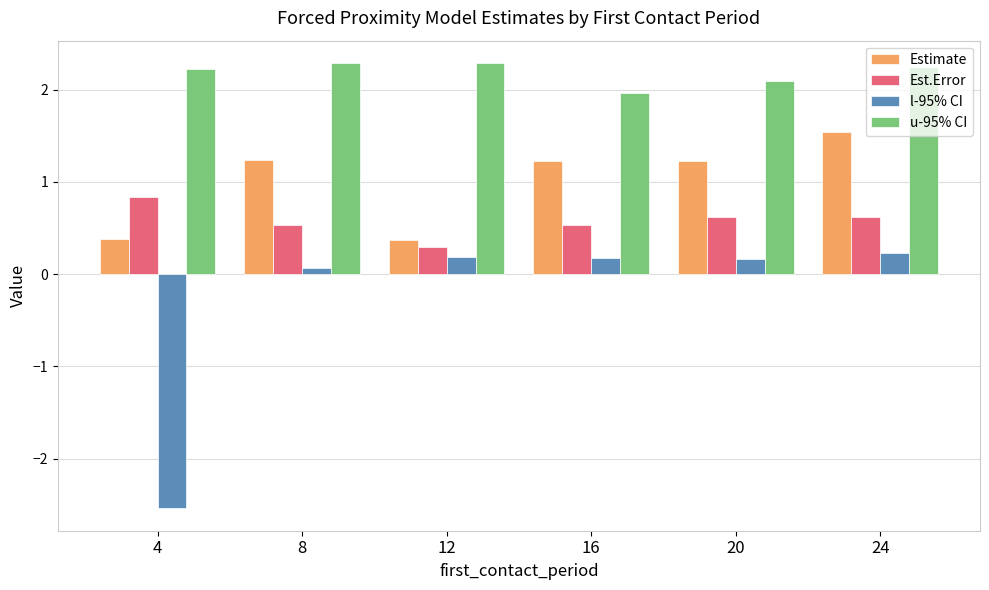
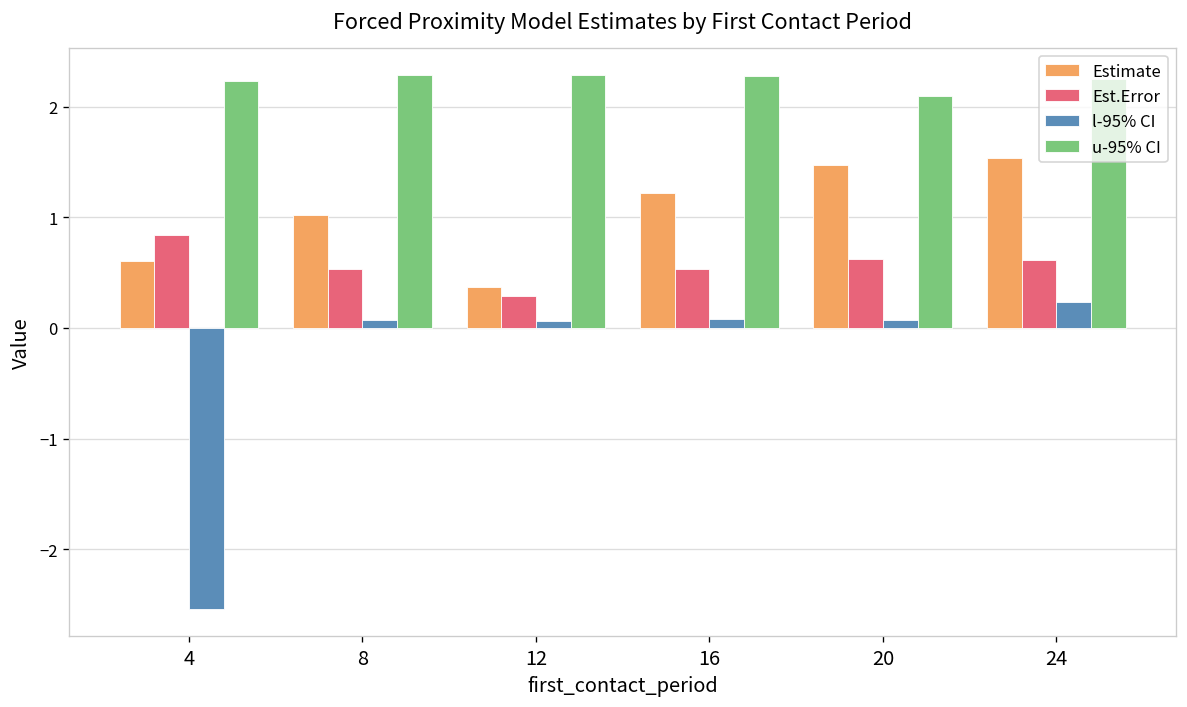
Estimate, 4: 0.4 -> 0.6
Estimate, 8: 1.2 -> 1.0
l-95% CI, 12: 0.2 -> 0.1
l-95% CI, 16: 0.2 -> 0.1
u-95% CI, 16: 2.0 -> 2.3
Estimate, 20: 1.2 -> 1.5
l-95% CI, 20: 0.2 -> 0.1
